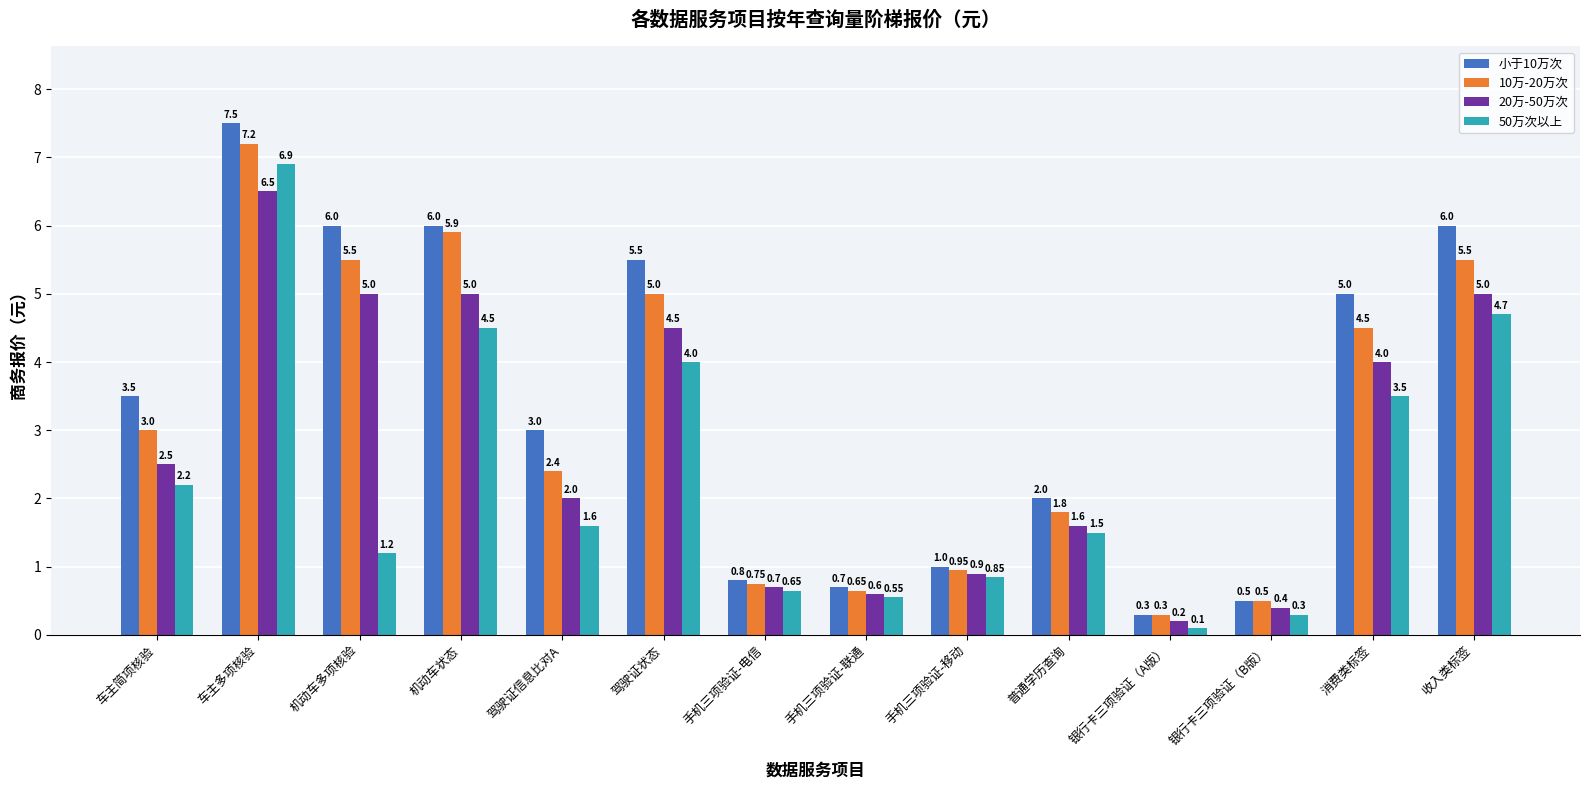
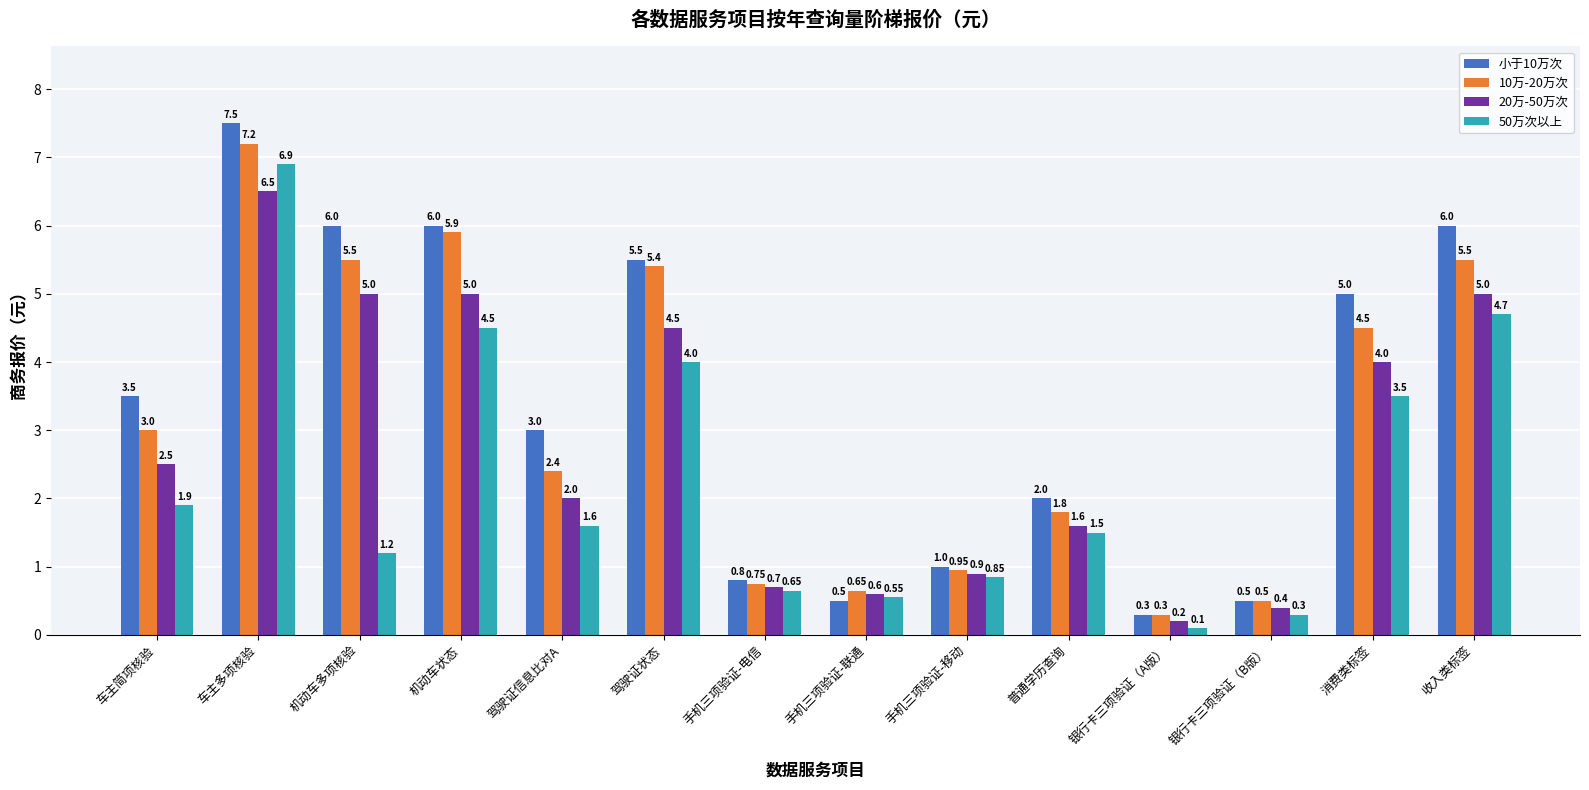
50万次以上, 车主简项核验: 2.2 -> 1.9
10万-20万次, 驾驶证状态: 5.0 -> 5.4
小于10万次, 手机三项验证-联通: 0.7 -> 0.5
